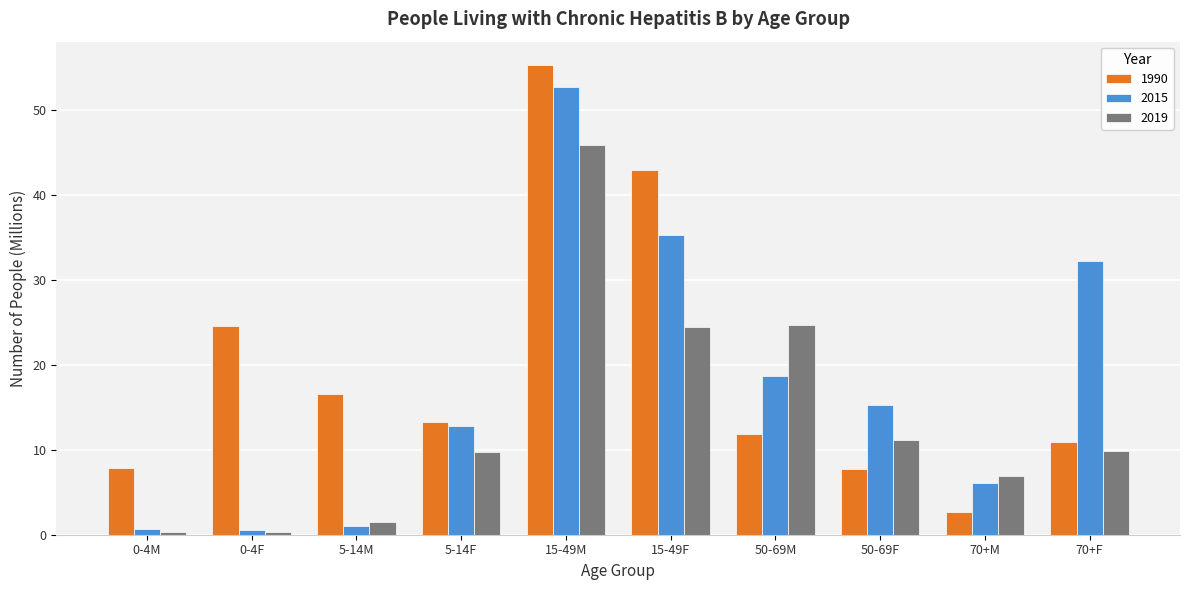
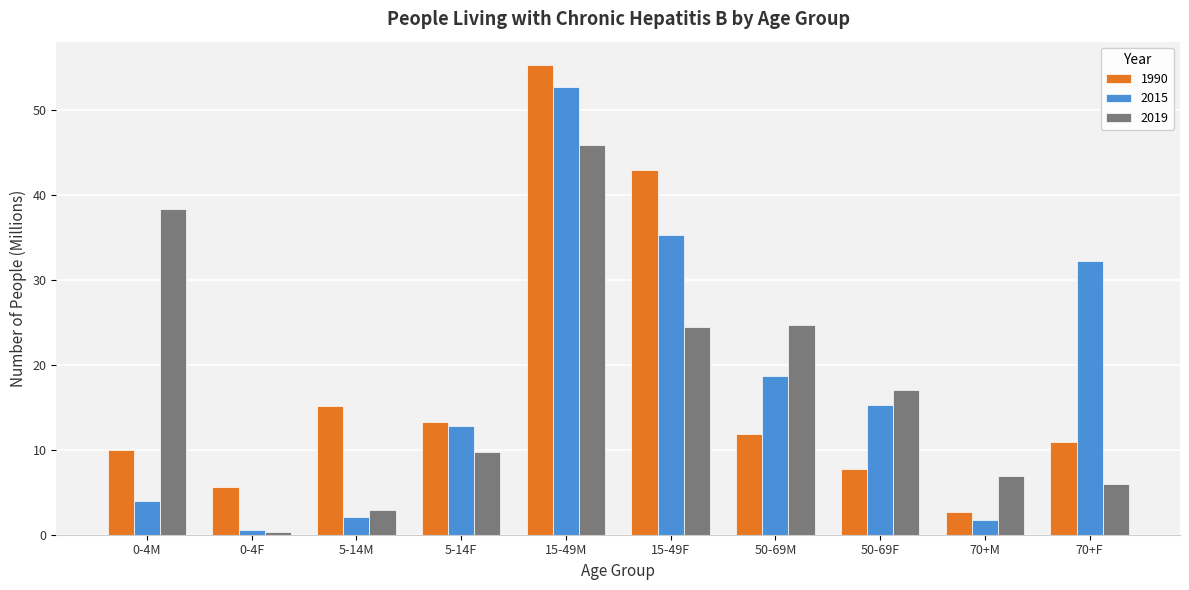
1990, 0-4M: 8 -> 10
2015, 0-4M: 1 -> 4
2019, 0-4M: 0 -> 38
1990, 0-4F: 25 -> 6
1990, 5-14M: 17 -> 15
2015, 5-14M: 1 -> 2
2019, 5-14M: 2 -> 3
2019, 50-69F: 11 -> 17
2015, 70+M: 6 -> 2
2019, 70+F: 10 -> 6
